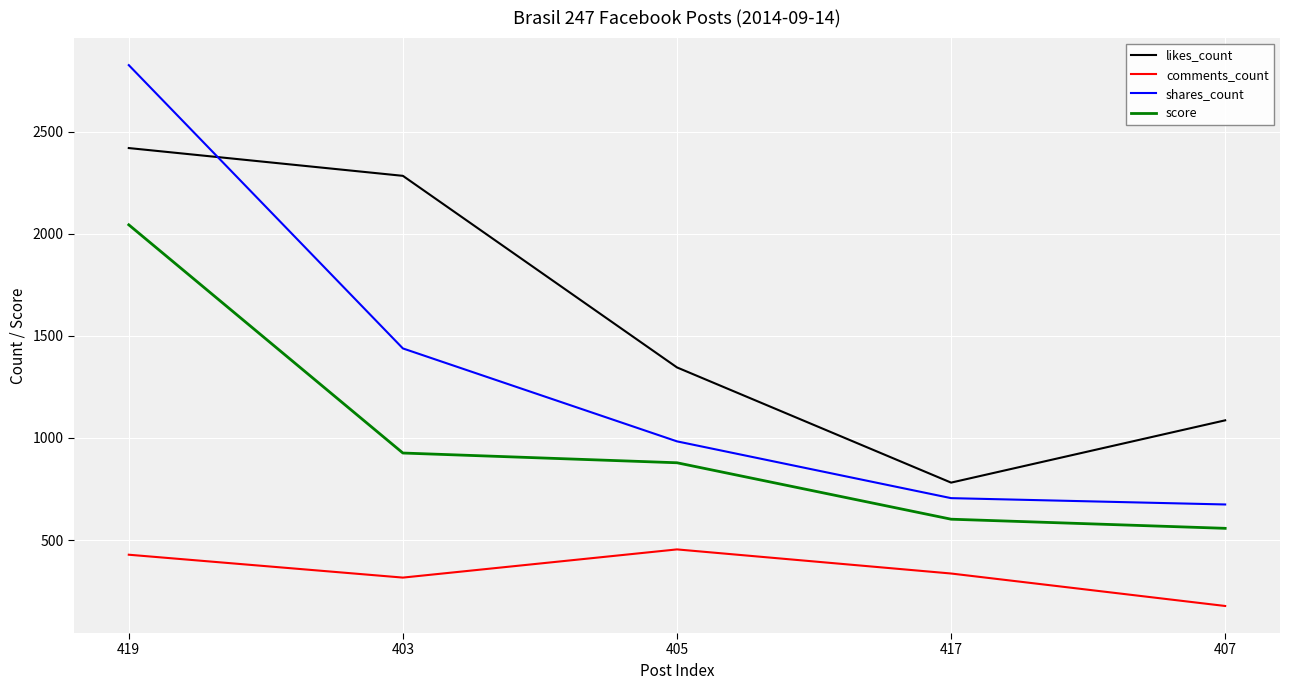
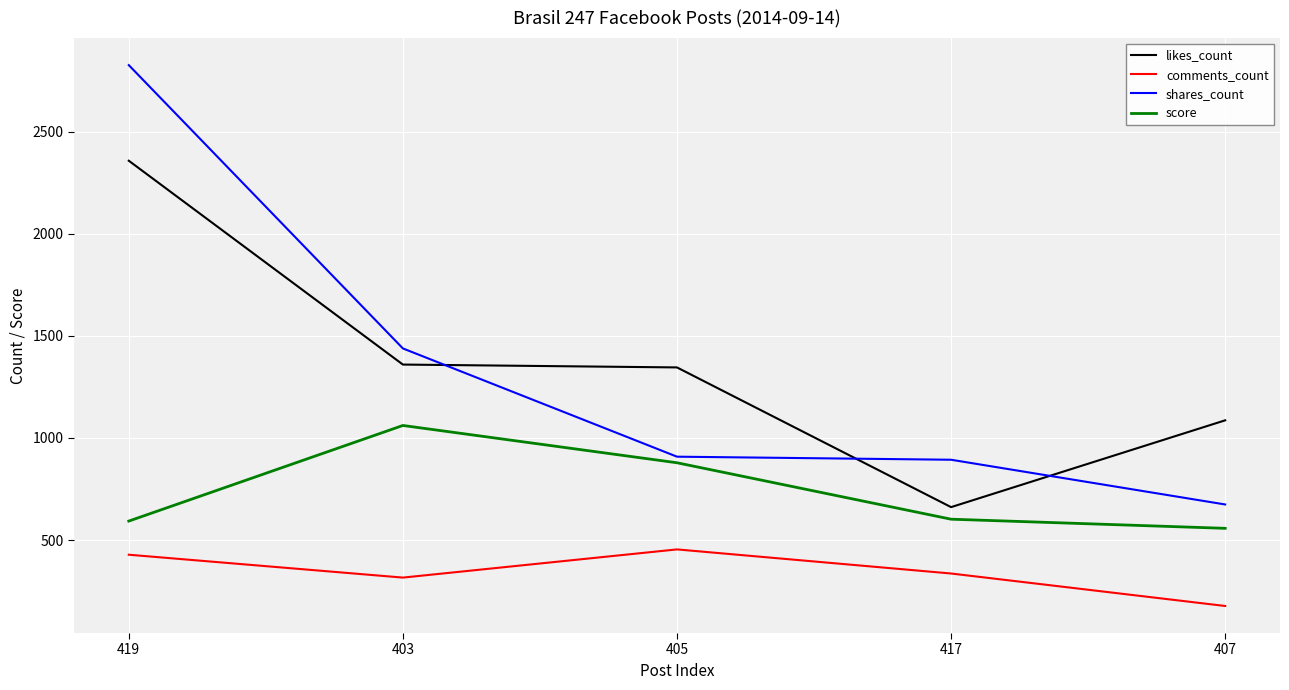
likes_count, 419: 2420 -> 2360
score, 419: 2040 -> 590
likes_count, 403: 2280 -> 1360
score, 403: 930 -> 1060
shares_count, 405: 980 -> 910
likes_count, 417: 780 -> 660
shares_count, 417: 710 -> 890
